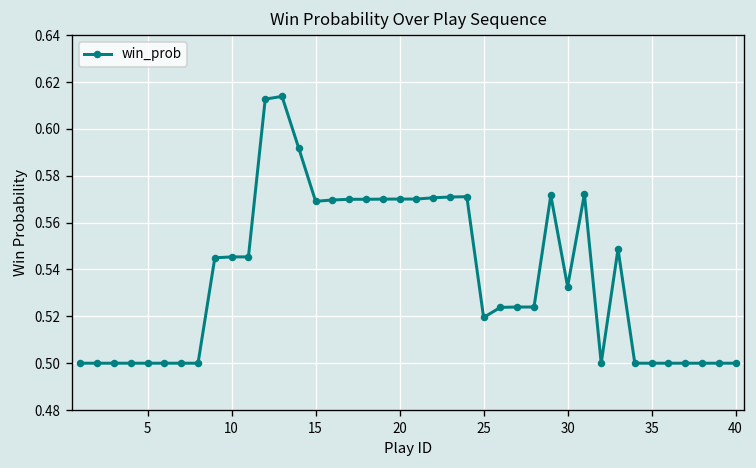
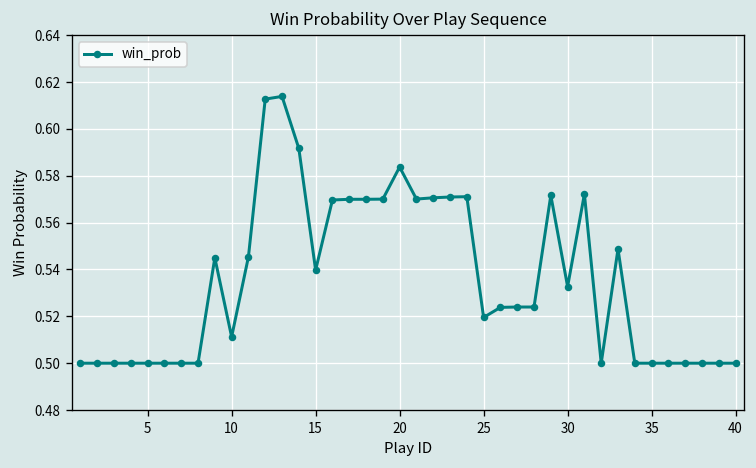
10: 0.545 -> 0.511
15: 0.569 -> 0.540
20: 0.570 -> 0.584
